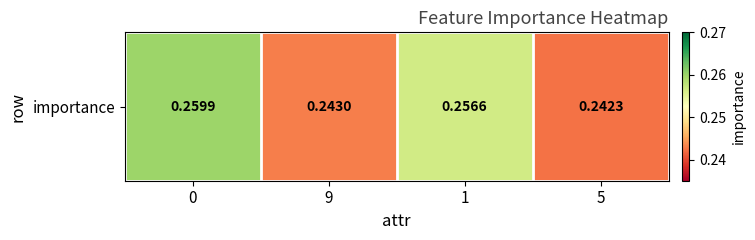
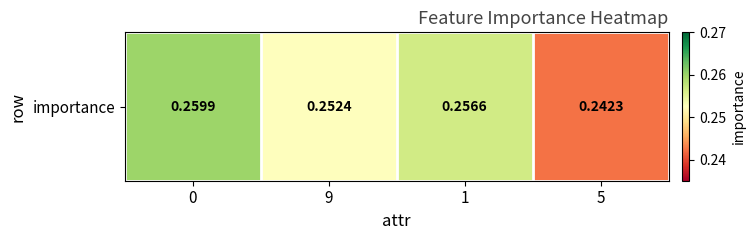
importance, 9: 0.2430 -> 0.2524
